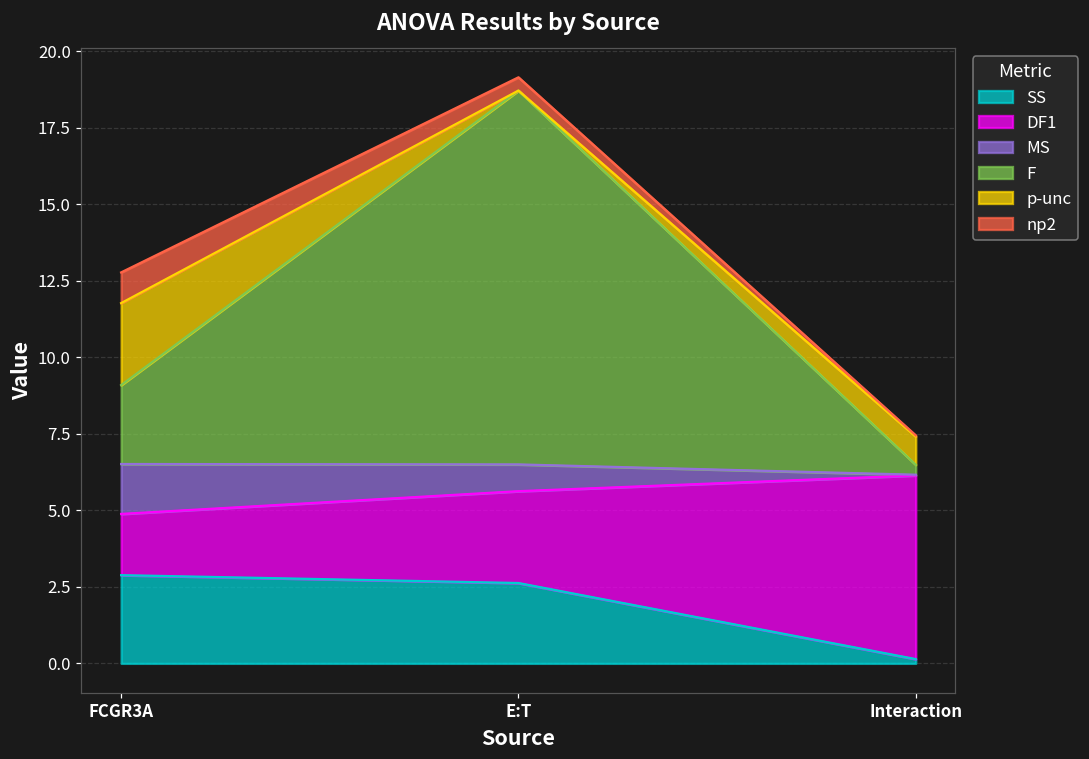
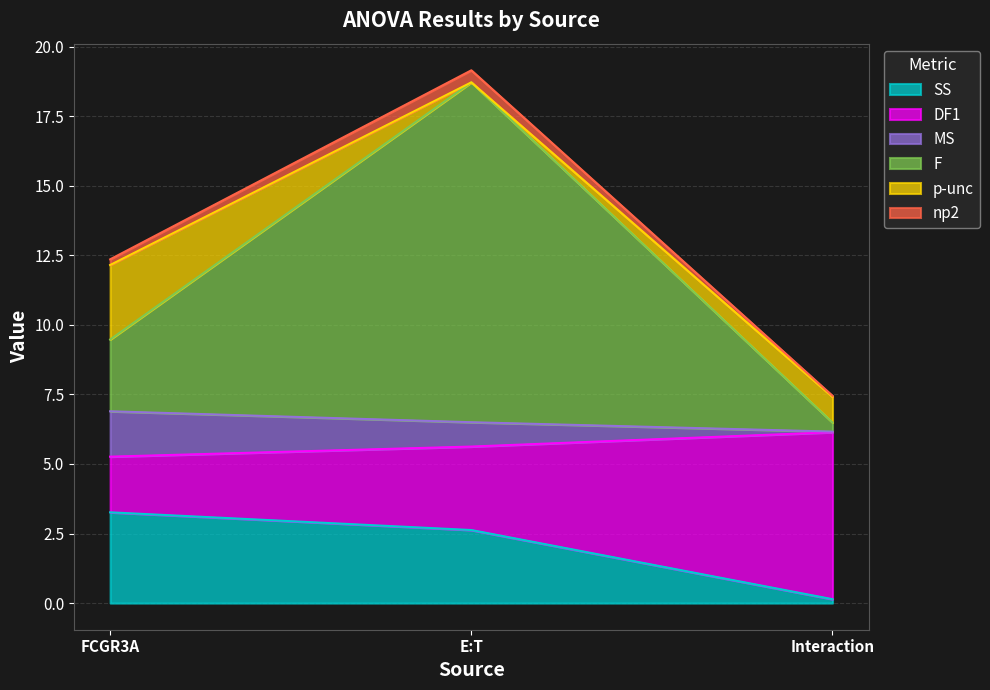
SS, FCGR3A: 2.9 -> 3.3
np2, FCGR3A: 1.0 -> 0.2
